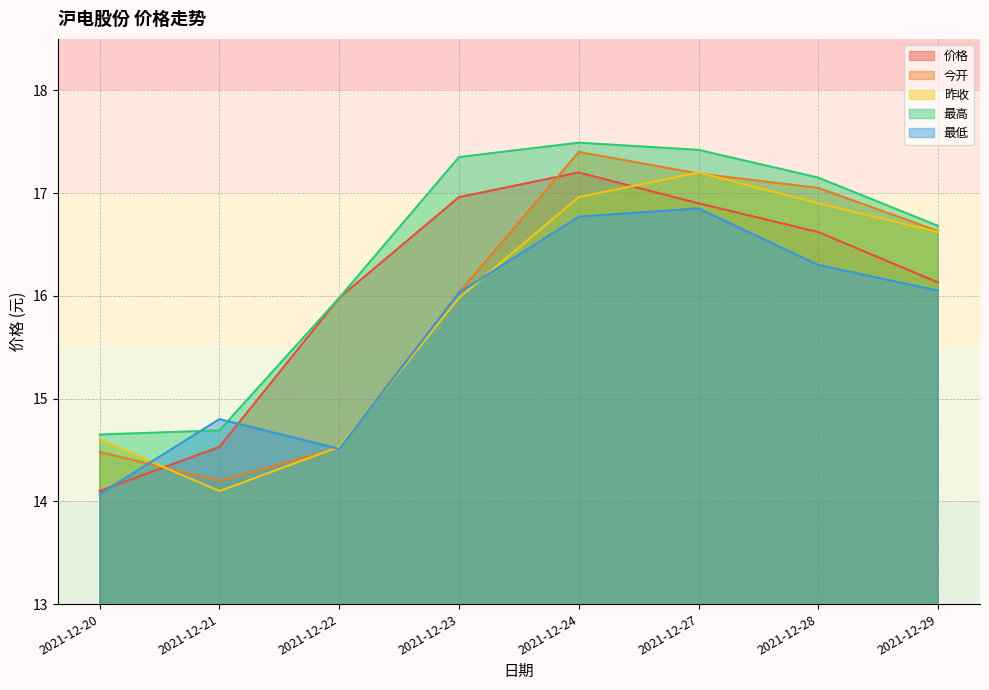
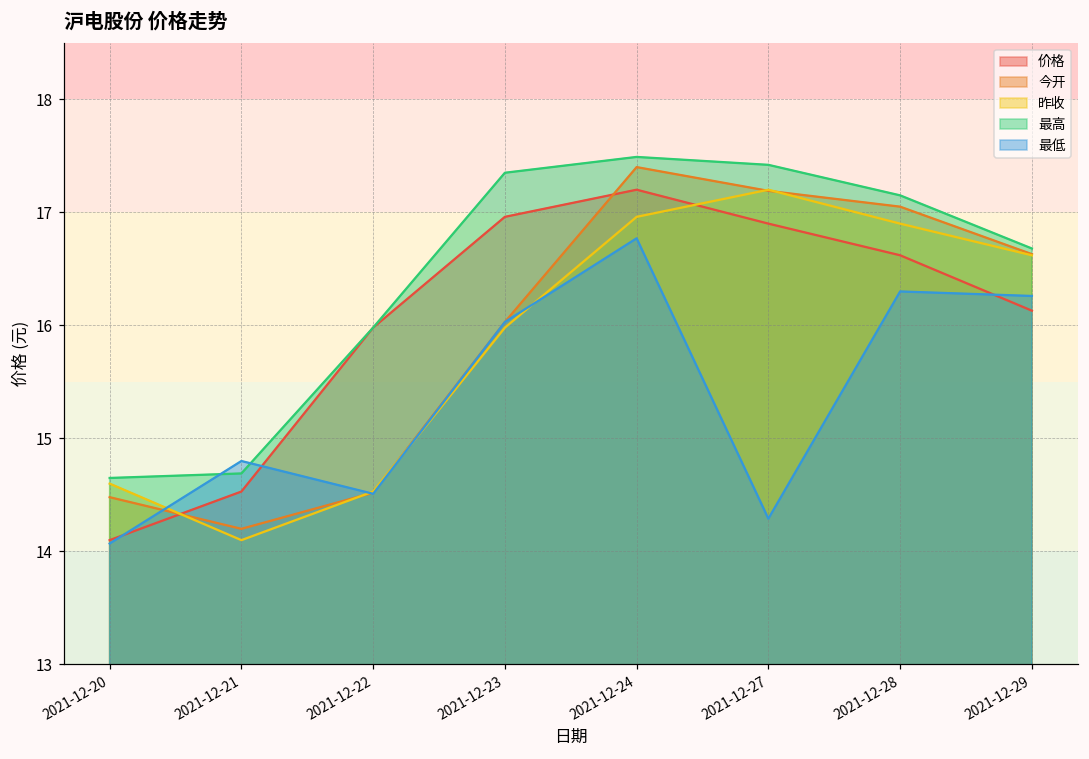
最低, 2021-12-27: 16.85 -> 14.29
最低, 2021-12-29: 16.05 -> 16.26
